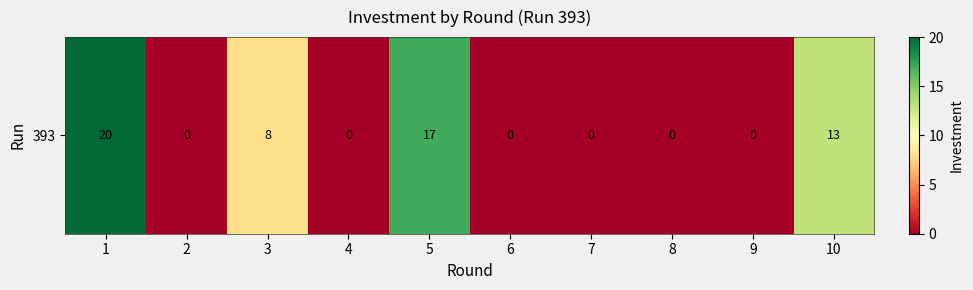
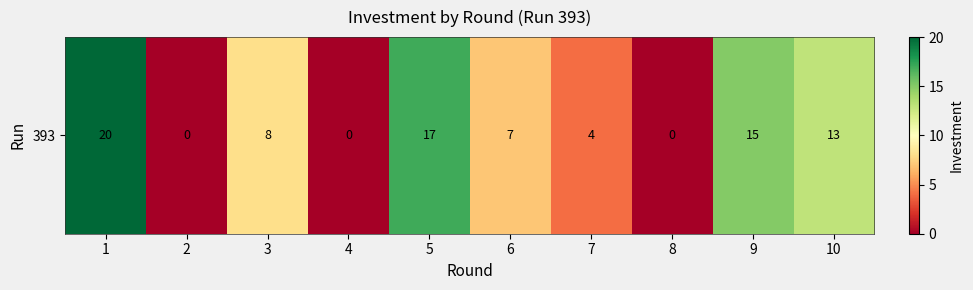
393, 6: 0 -> 7
393, 7: 0 -> 4
393, 9: 0 -> 15
